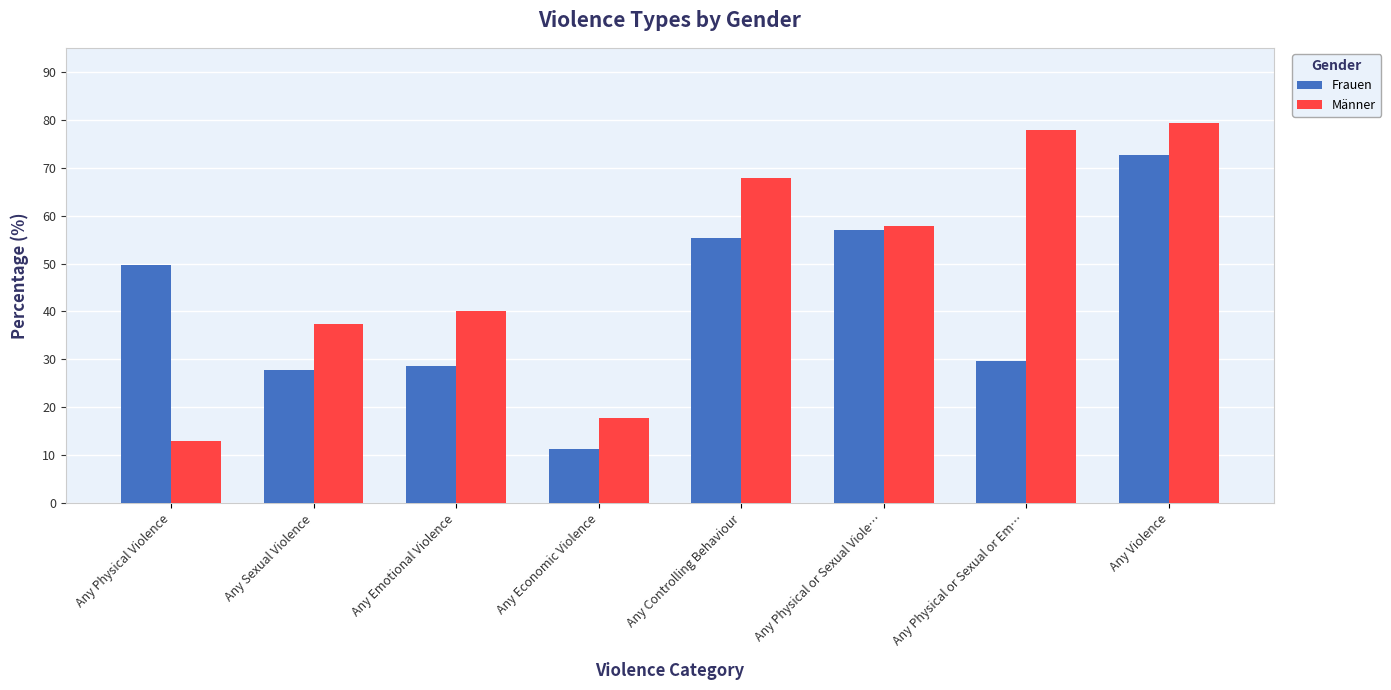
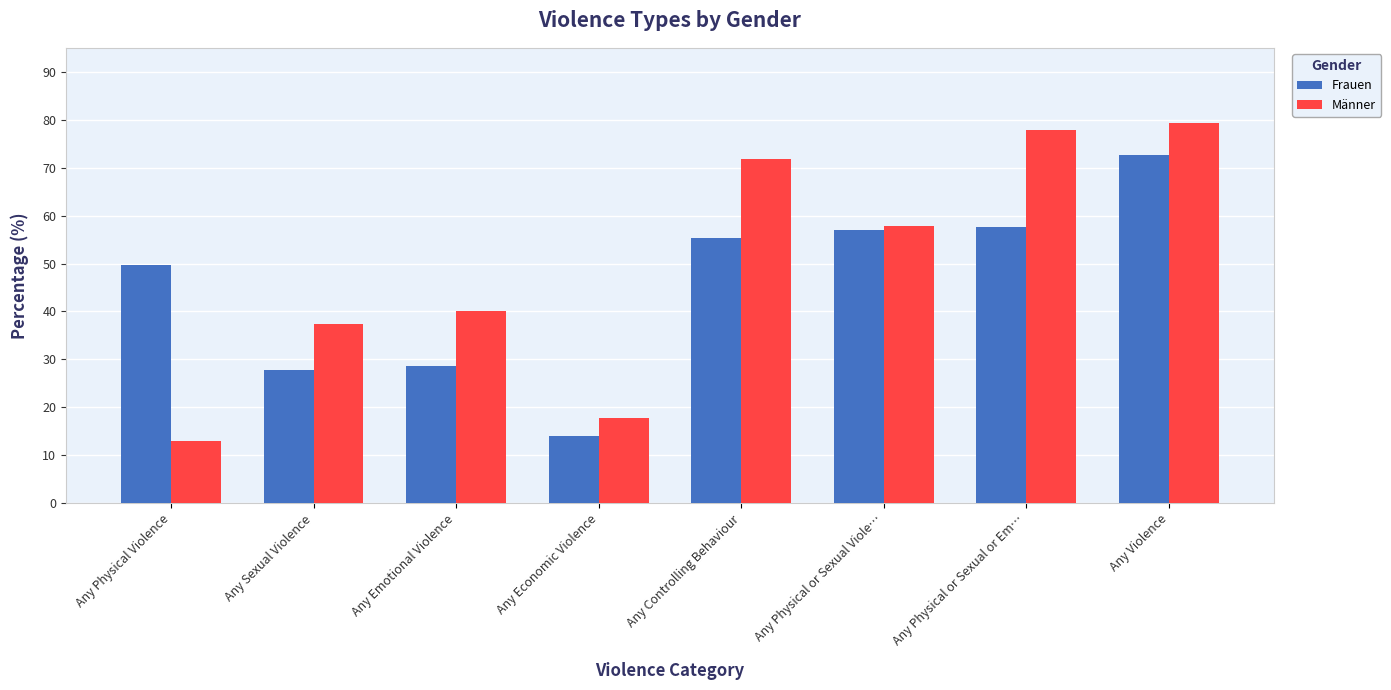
Frauen, Any Economic Violence: 11 -> 14
Männer, Any Controlling Behaviour: 68 -> 72
Frauen, Any Physical or Sexual or Em…: 30 -> 58
